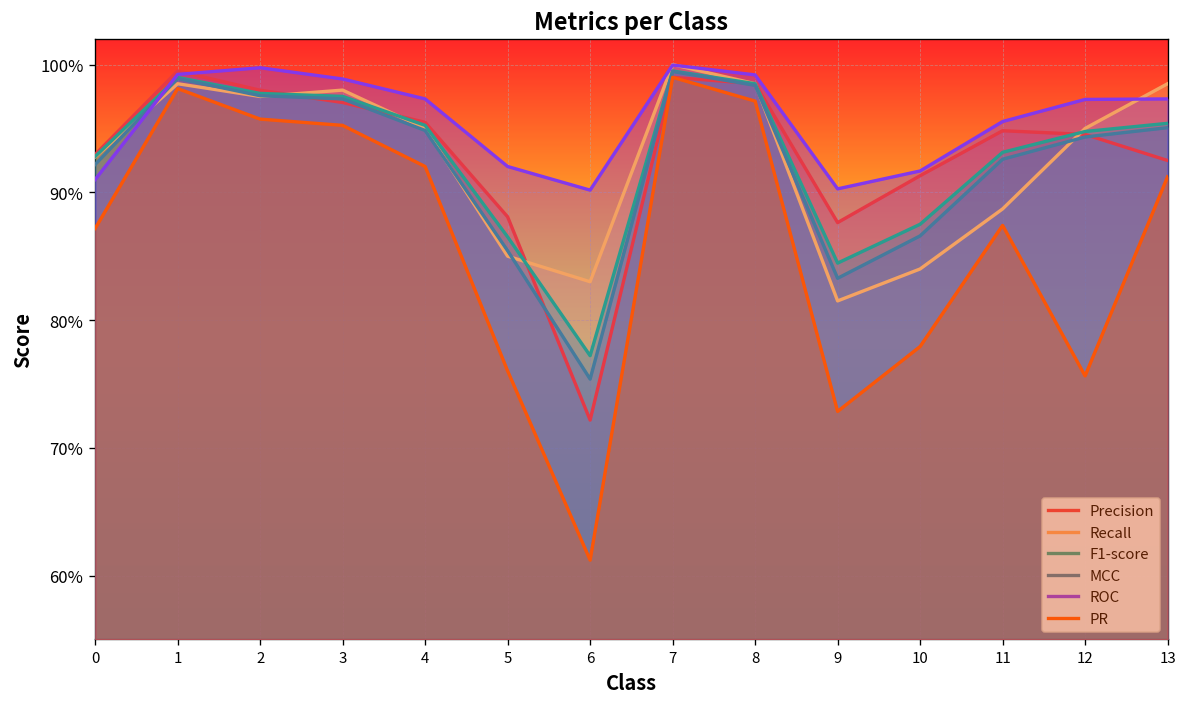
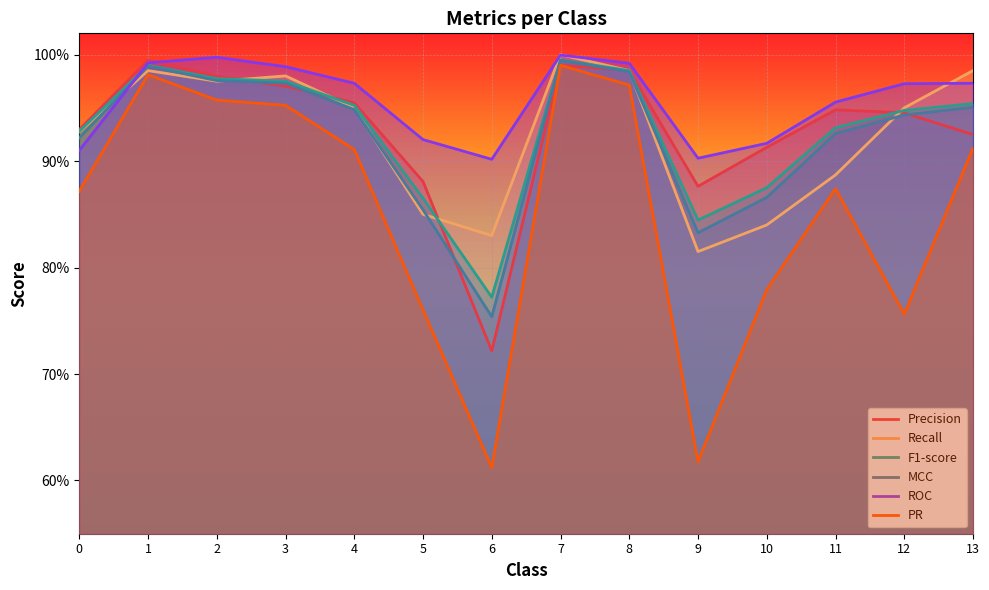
PR, 4: 92.0% -> 91.1%
PR, 9: 72.9% -> 61.8%
